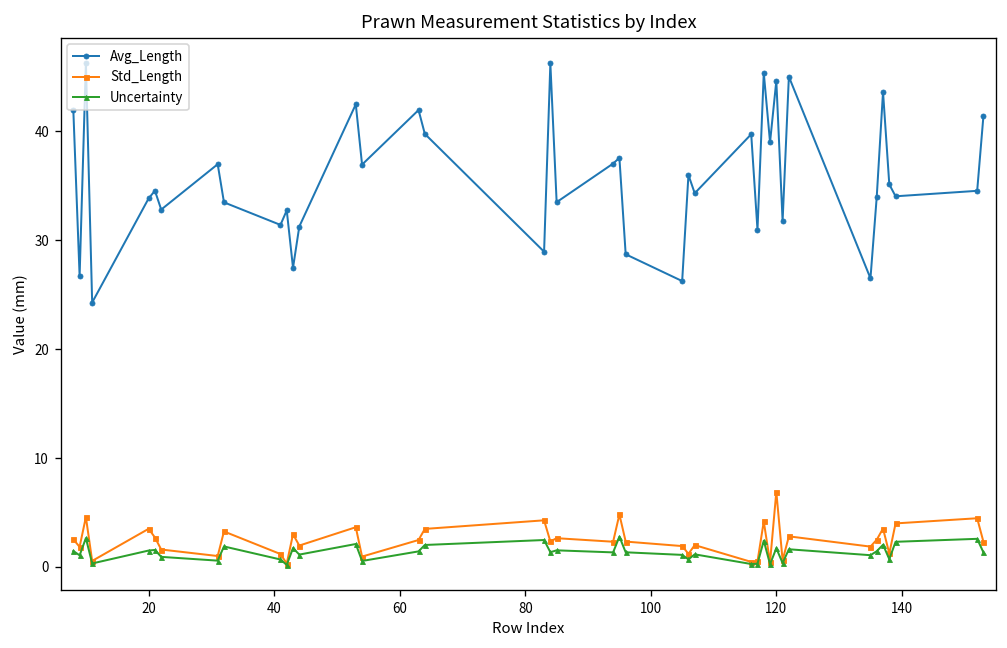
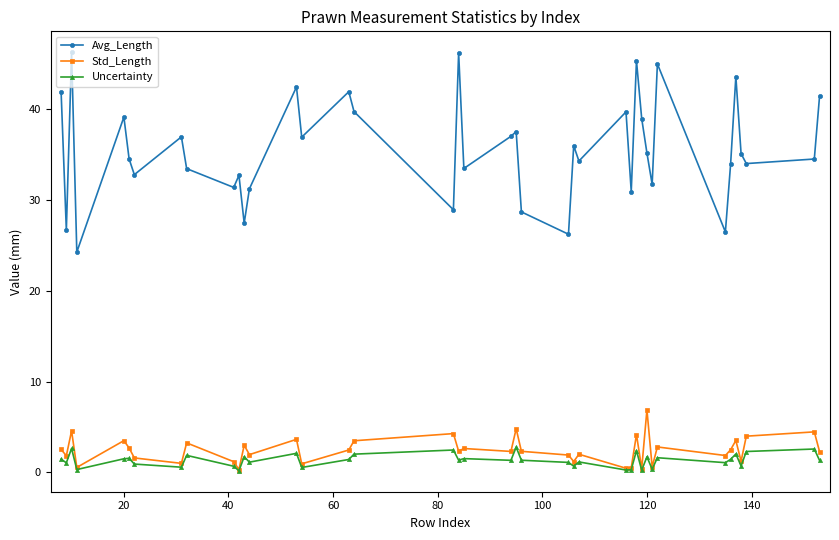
Avg_Length, 20: 34 -> 39
Avg_Length, 120: 45 -> 35
